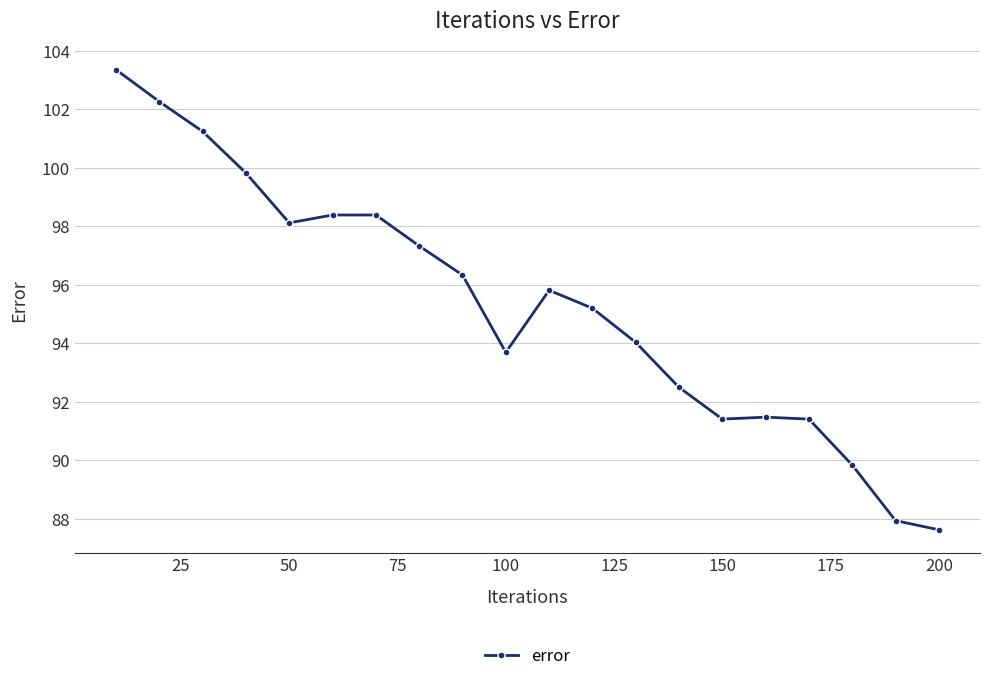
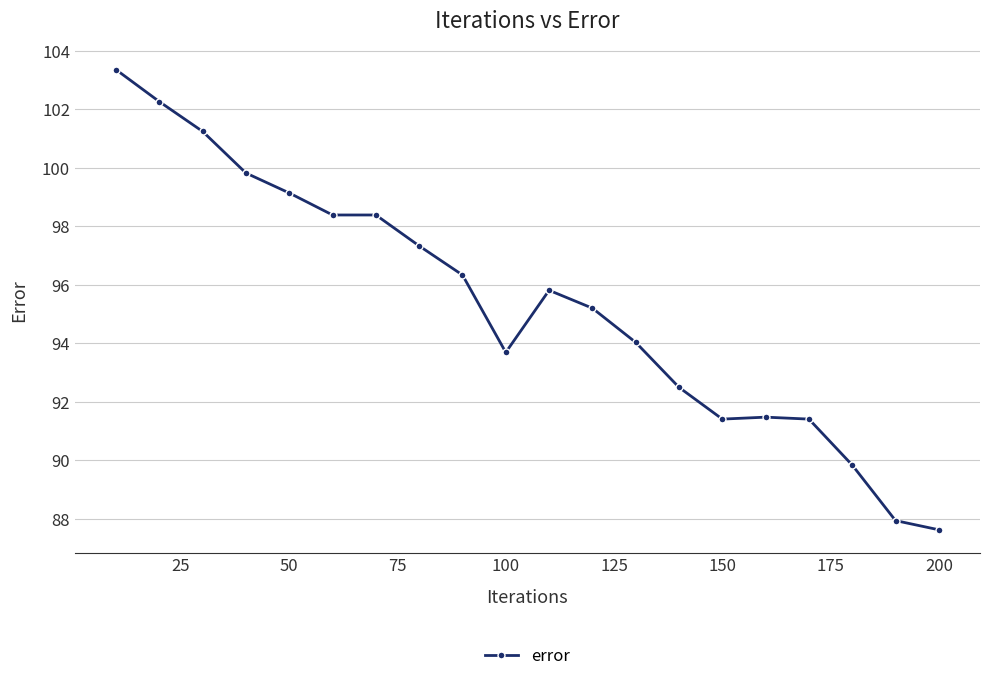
50: 98.1 -> 99.1
